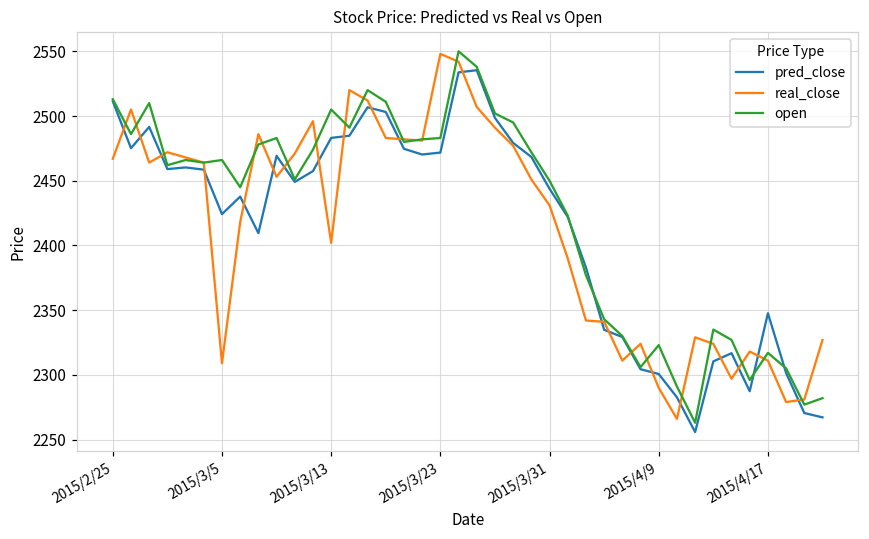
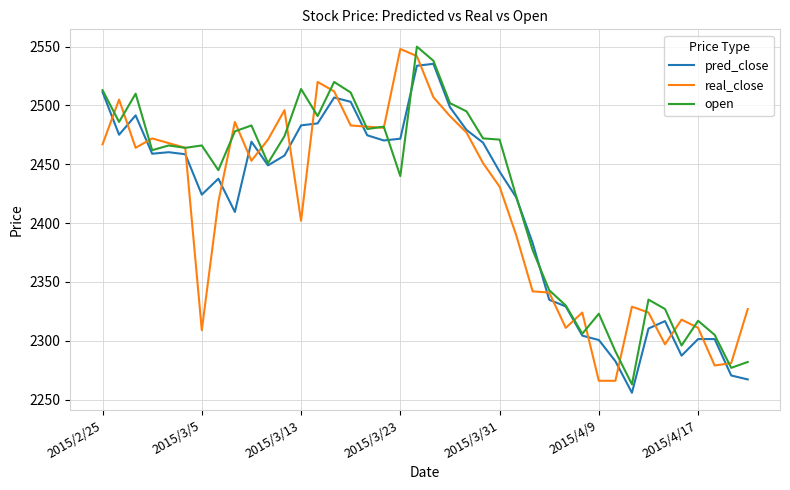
open, 2015/3/13: 2505 -> 2514
open, 2015/3/23: 2483 -> 2440
open, 2015/3/31: 2450 -> 2471
real_close, 2015/4/9: 2290 -> 2266
pred_close, 2015/4/17: 2348 -> 2301
